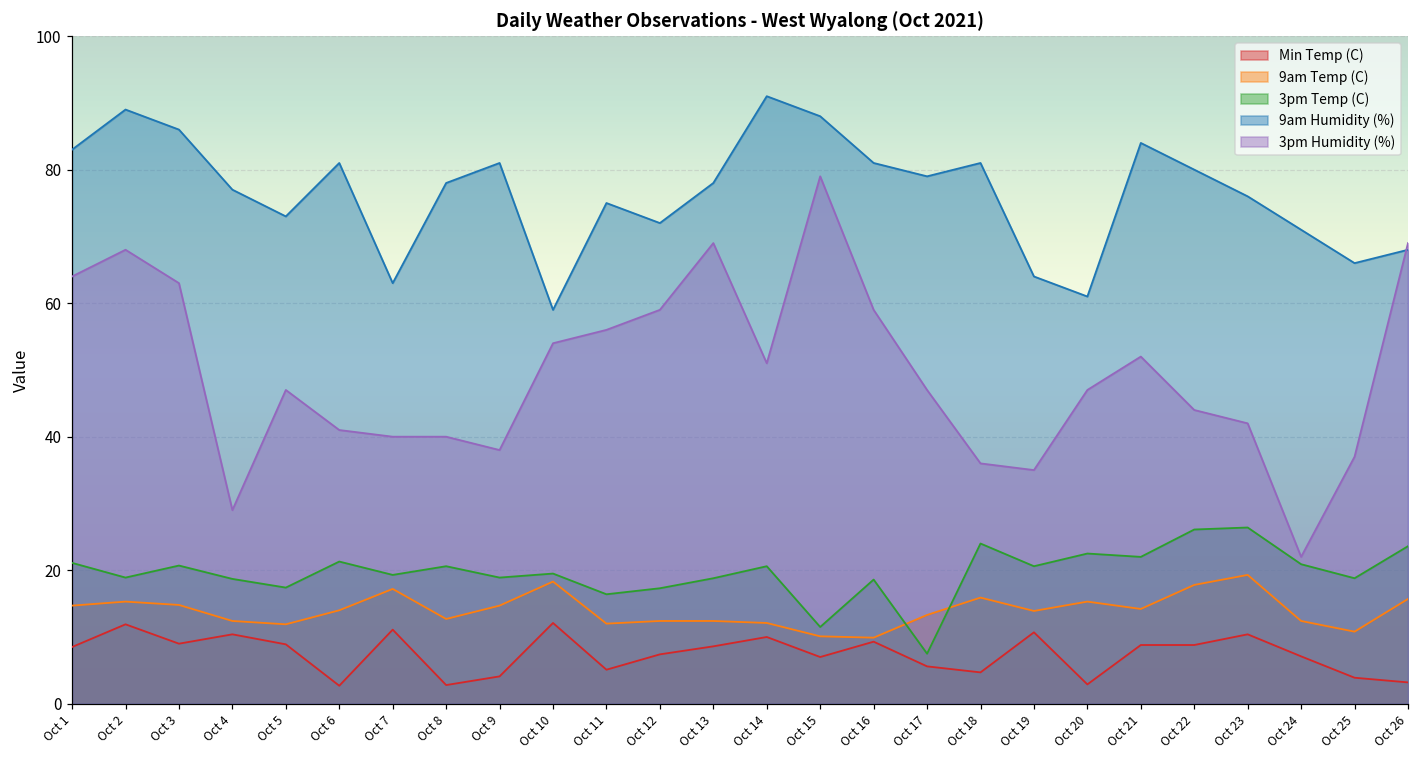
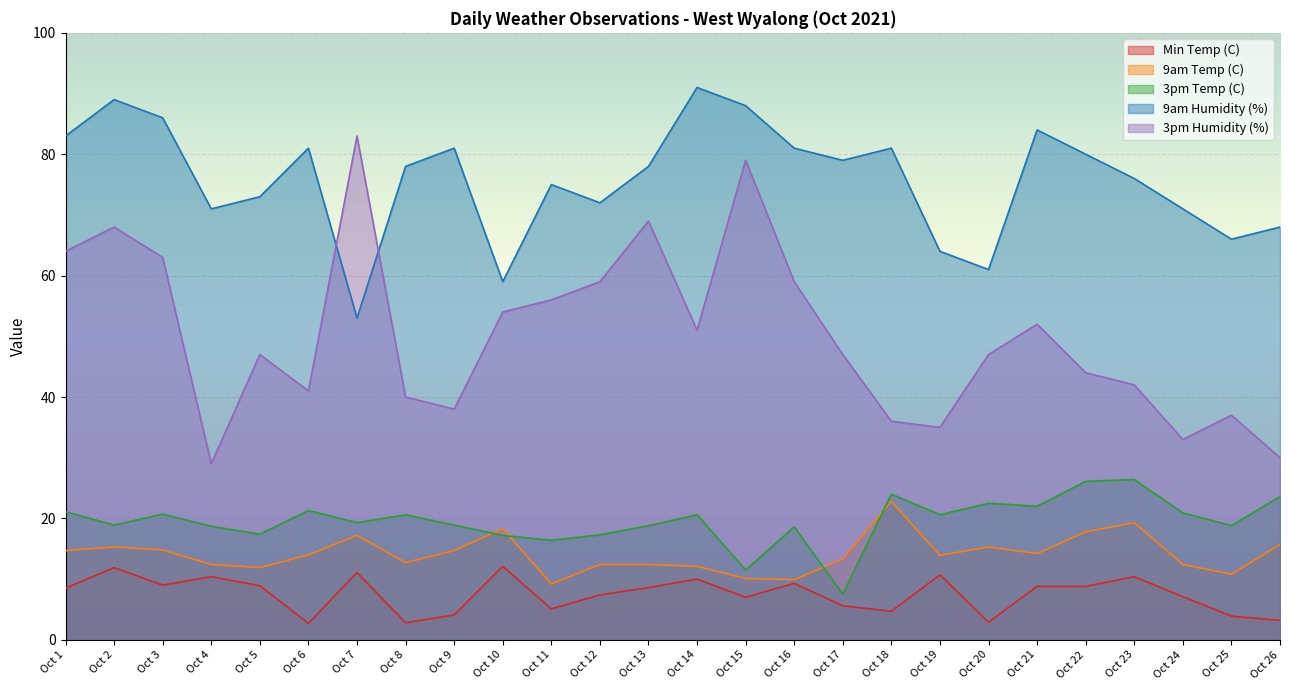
9am Humidity (%), Oct 4: 77 -> 71
9am Humidity (%), Oct 7: 63 -> 53
3pm Humidity (%), Oct 7: 40 -> 83
3pm Temp (C), Oct 10: 20 -> 17
9am Temp (C), Oct 11: 12 -> 9
9am Temp (C), Oct 18: 16 -> 23
3pm Humidity (%), Oct 24: 22 -> 33
3pm Humidity (%), Oct 26: 69 -> 30
